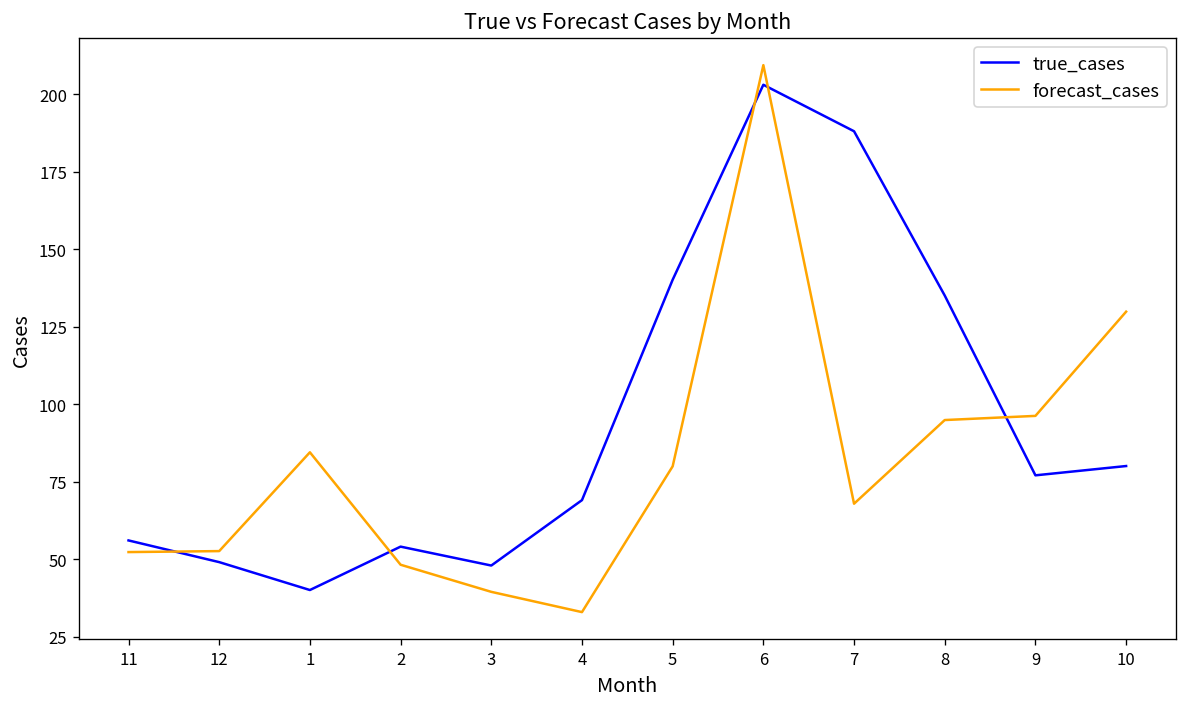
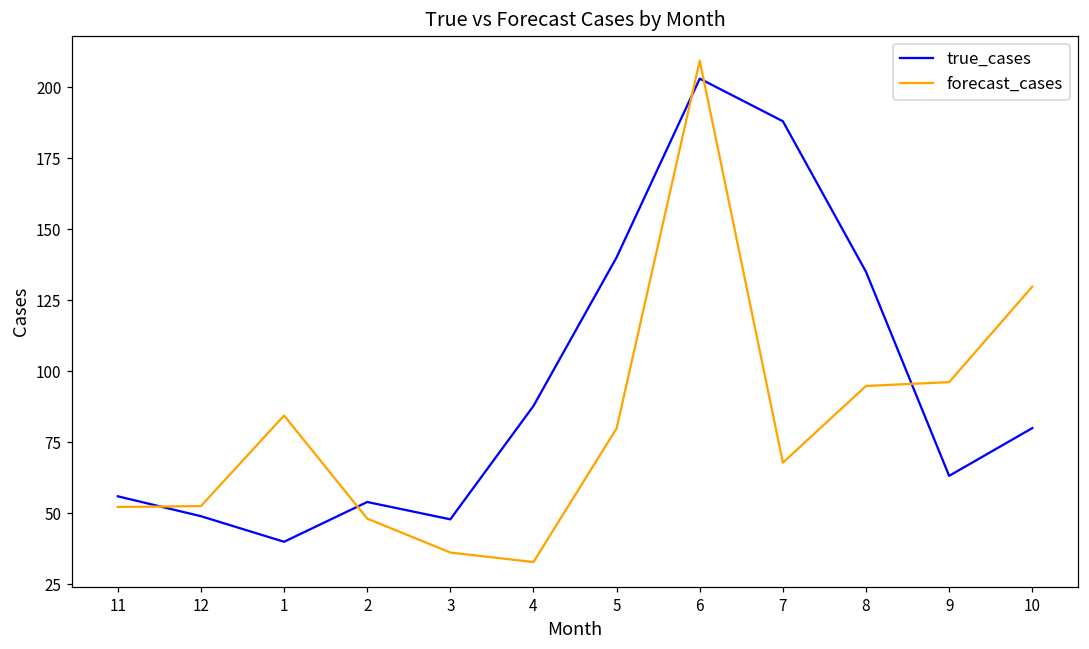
forecast_cases, 3: 39 -> 36
true_cases, 4: 69 -> 88
true_cases, 9: 77 -> 63
